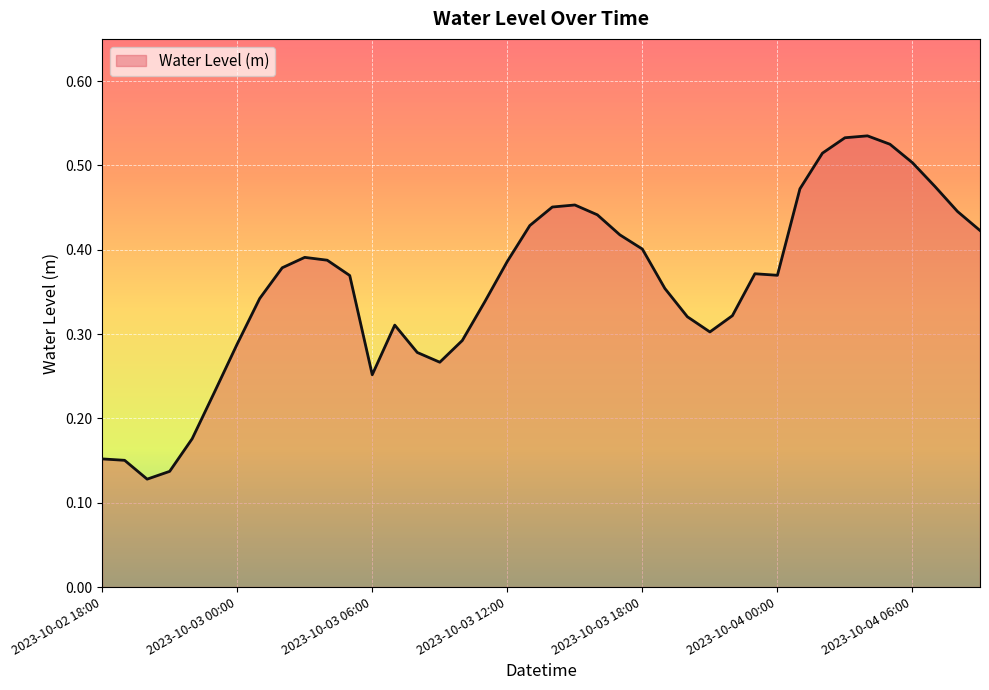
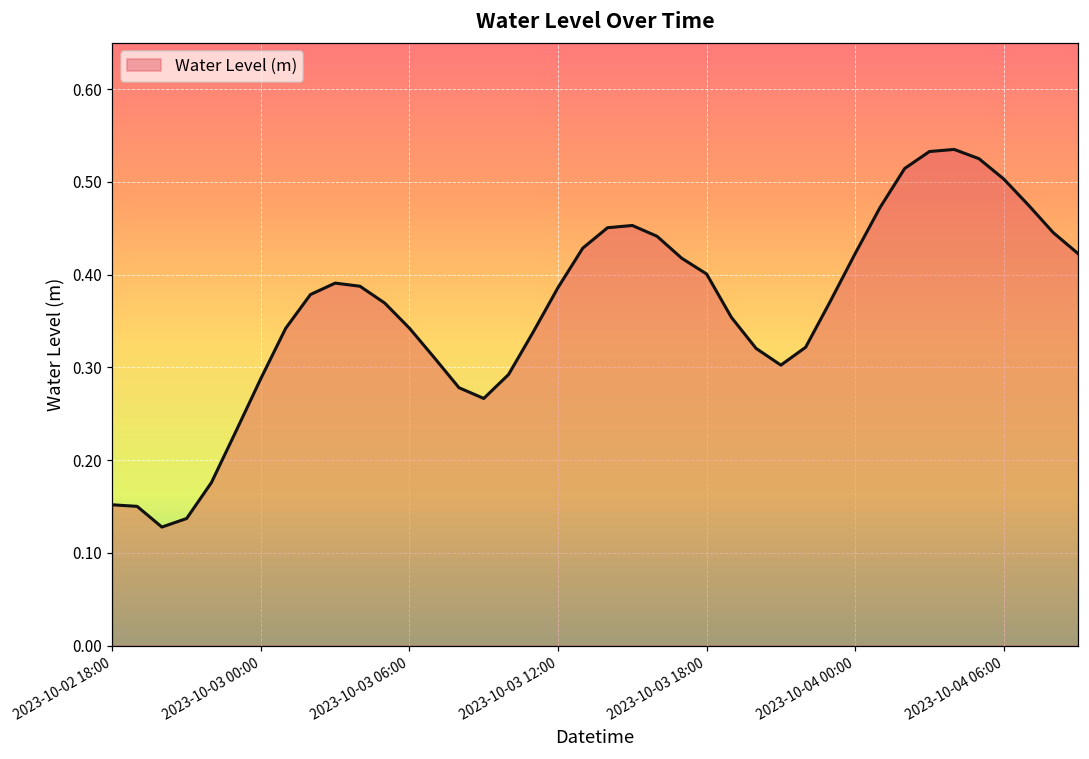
2023-10-03 06:00: 0.25 -> 0.34
2023-10-04 00:00: 0.37 -> 0.42
